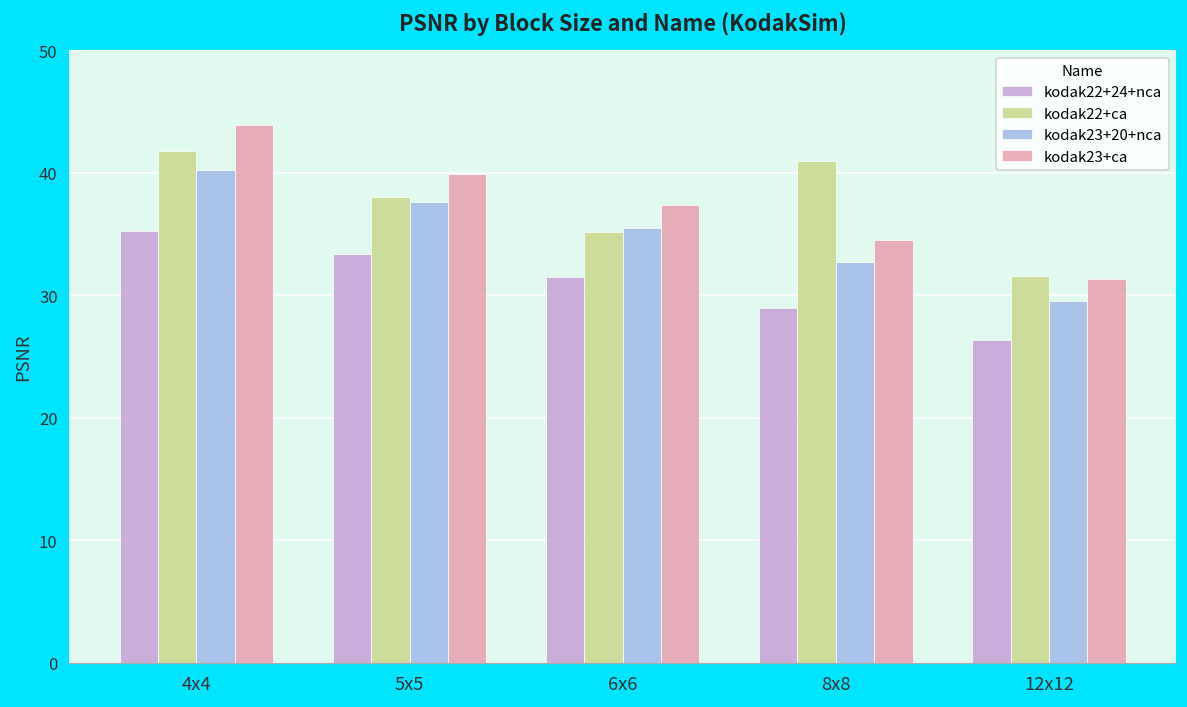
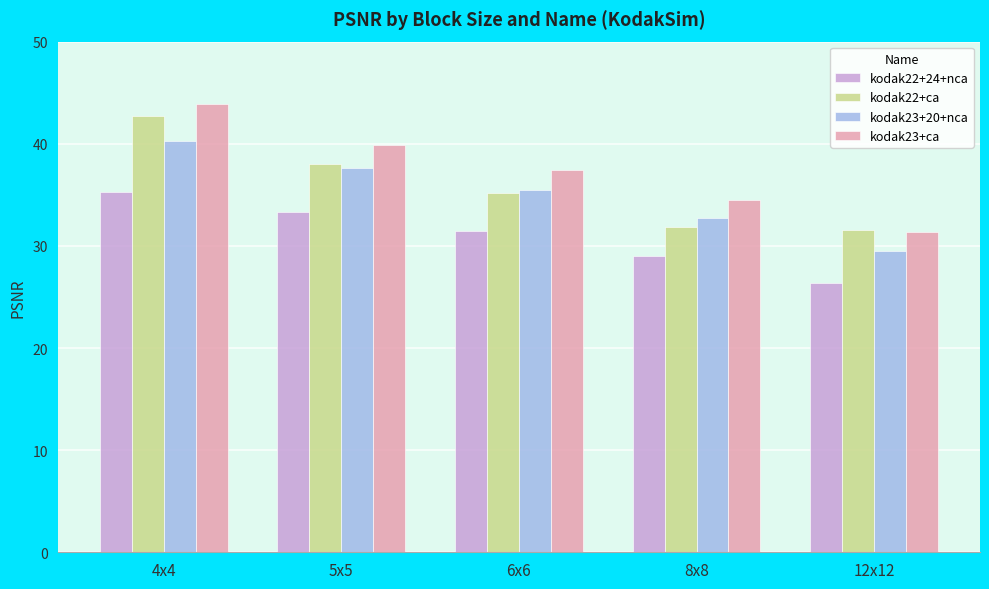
kodak22+ca, 4x4: 41.8 -> 42.8
kodak22+ca, 8x8: 41.0 -> 31.8
